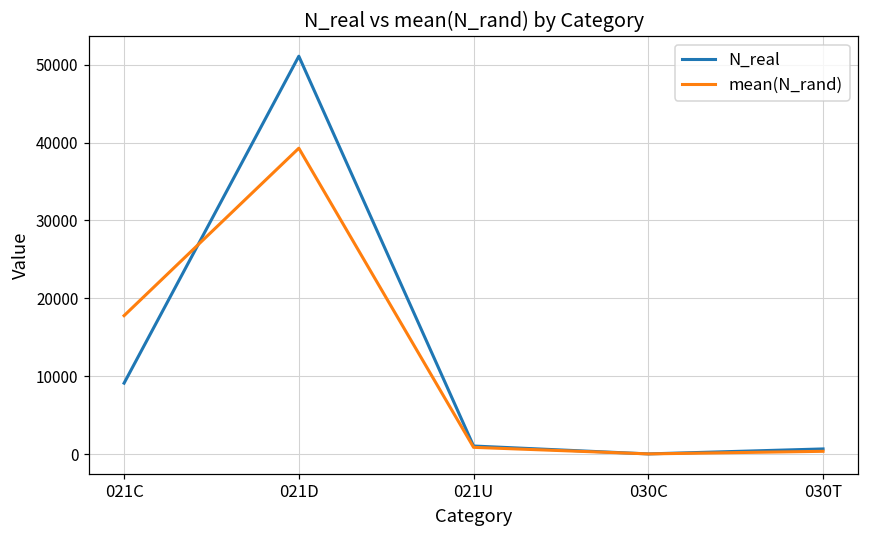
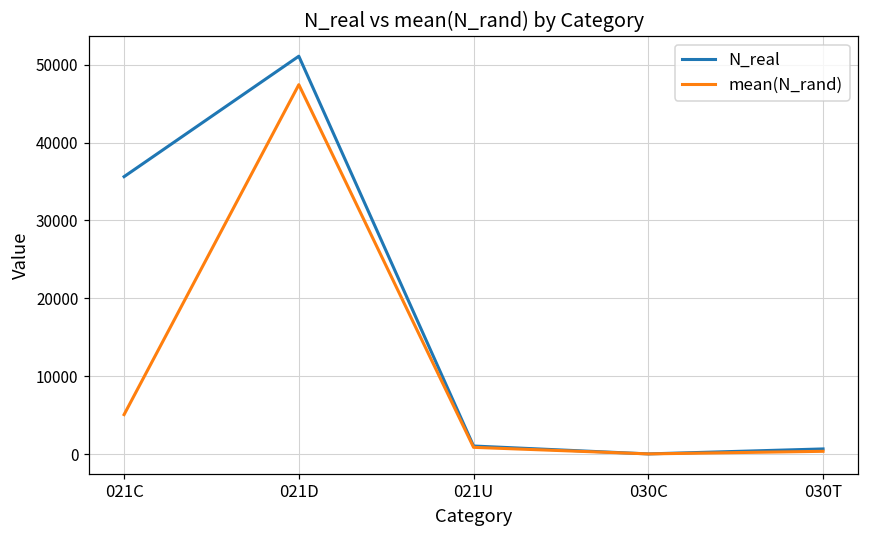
N_real, 021C: 9000 -> 36000
mean(N_rand), 021C: 18000 -> 5000
mean(N_rand), 021D: 39000 -> 47000
